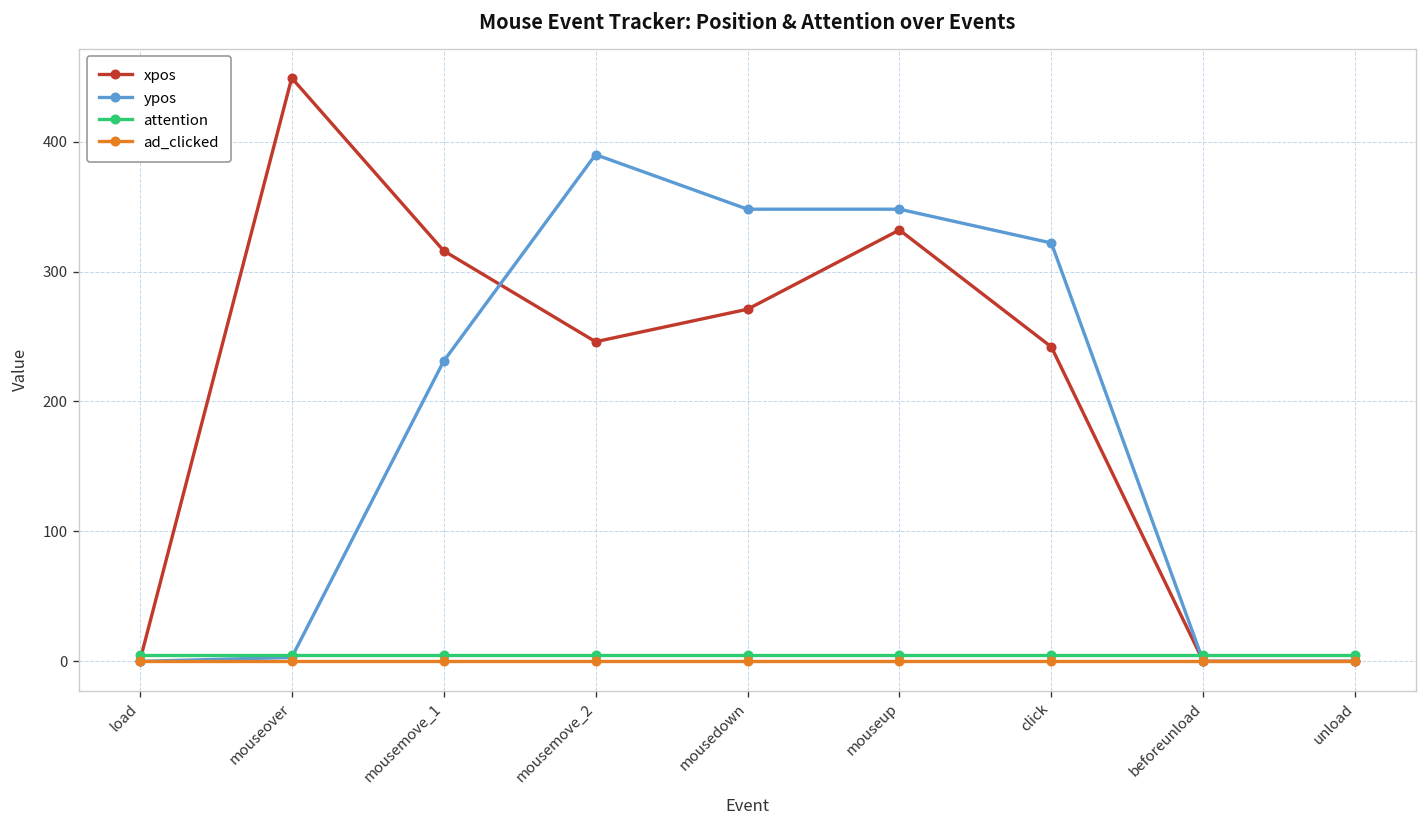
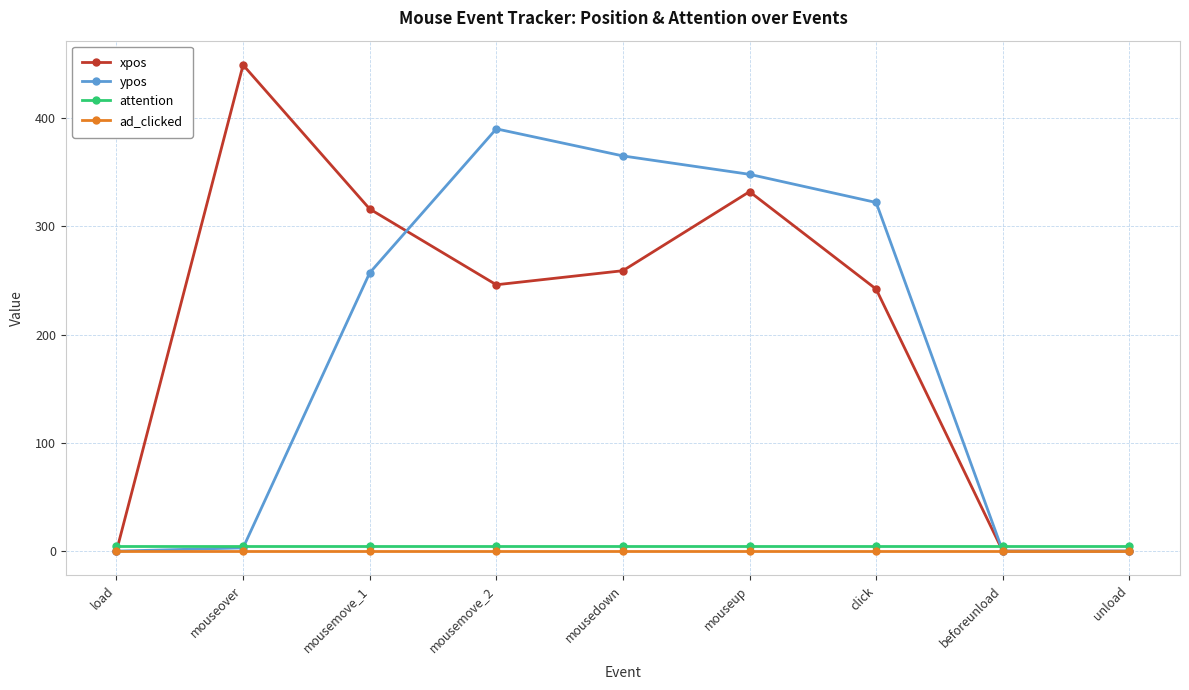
ypos, mousemove_1: 231 -> 257
xpos, mousedown: 271 -> 259
ypos, mousedown: 348 -> 365
